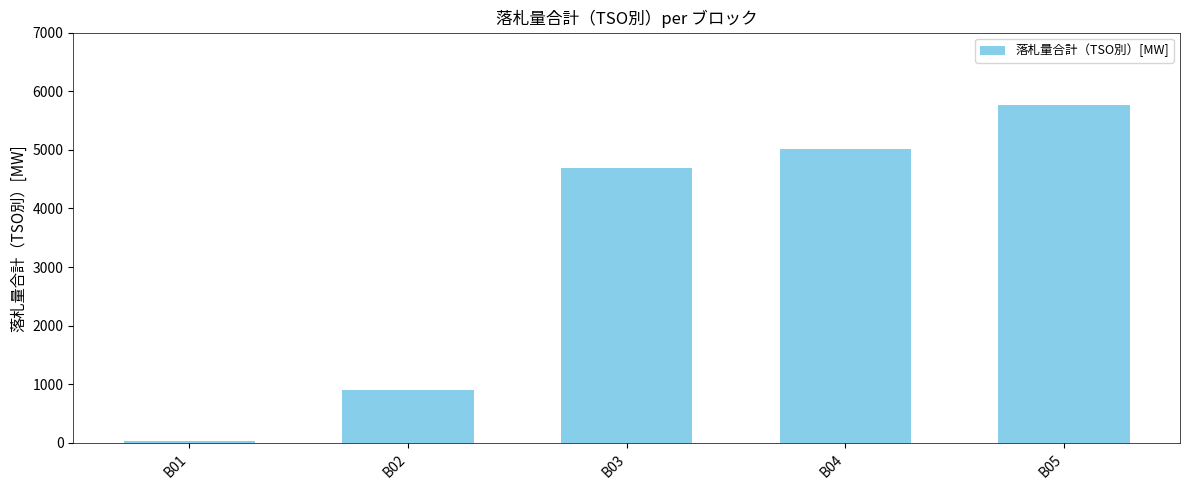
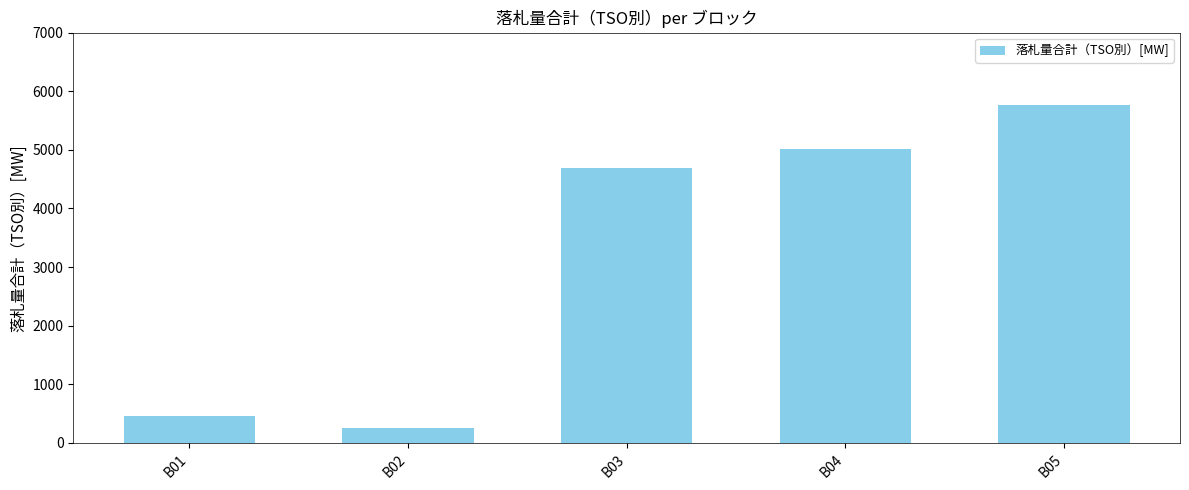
B01: 0 -> 500
B02: 900 -> 300
